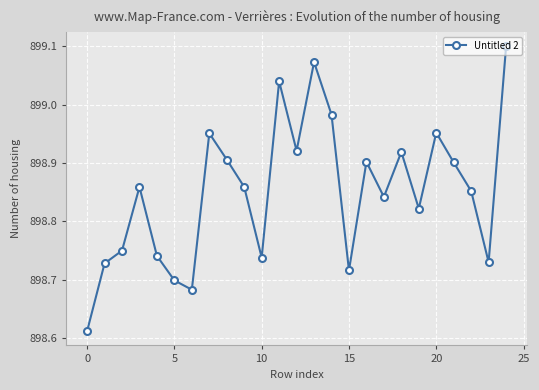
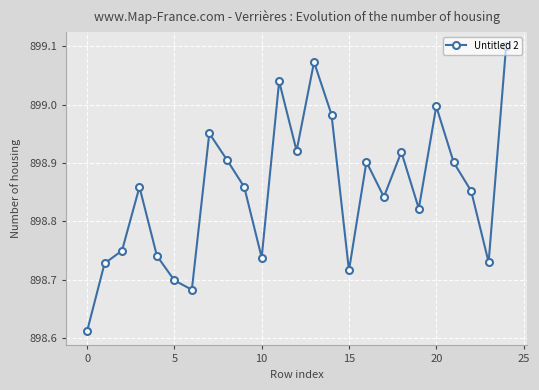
20: 898.95 -> 899.00
